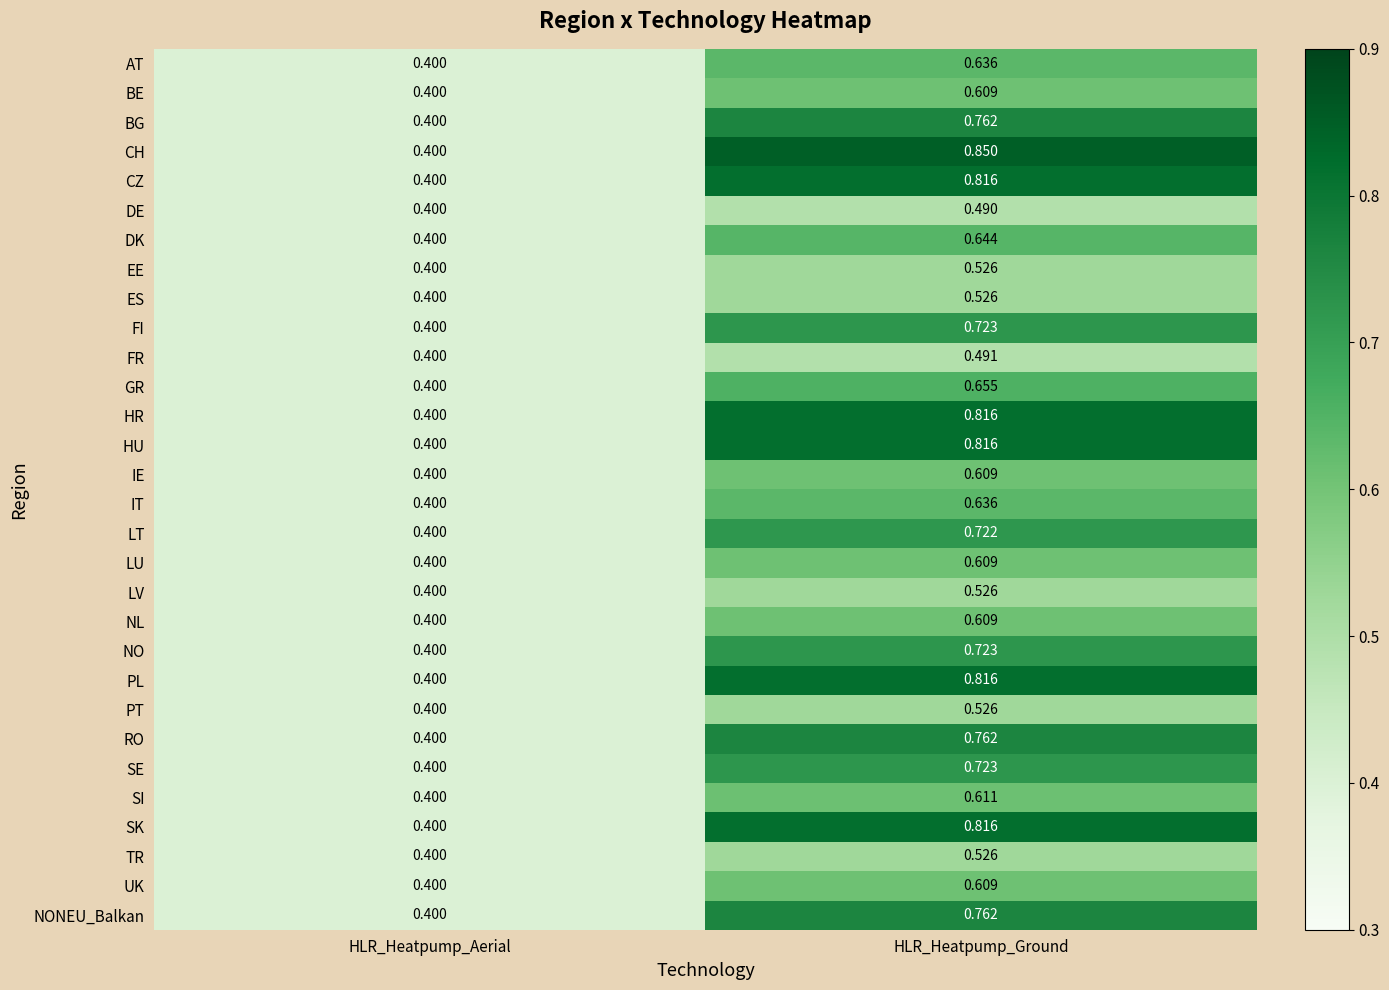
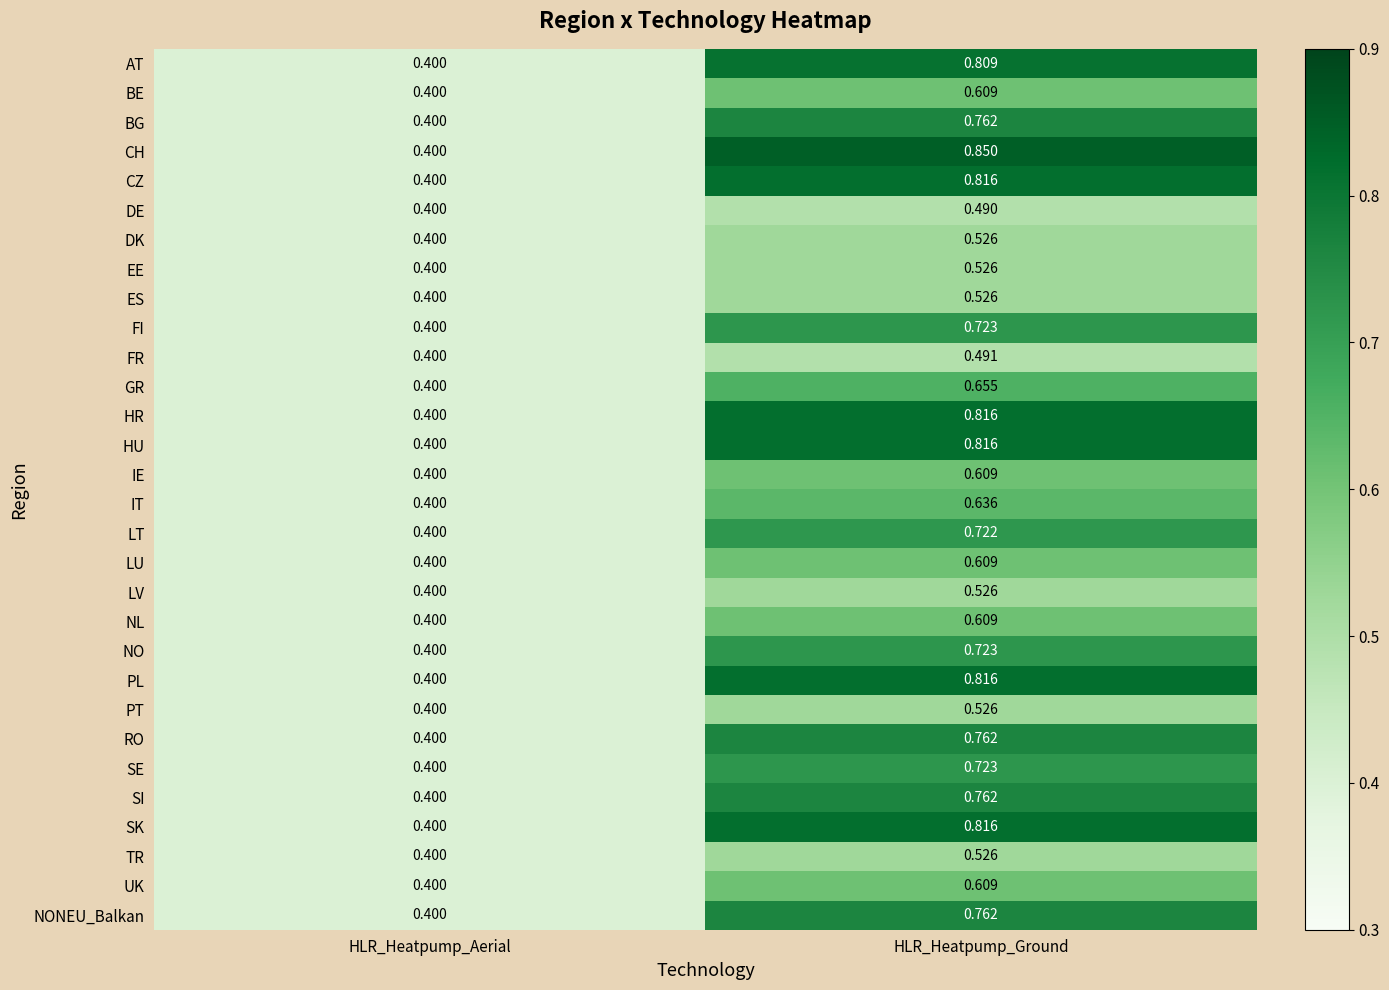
AT, HLR_Heatpump_Ground: 0.636 -> 0.809
DK, HLR_Heatpump_Ground: 0.644 -> 0.526
SI, HLR_Heatpump_Ground: 0.611 -> 0.762
